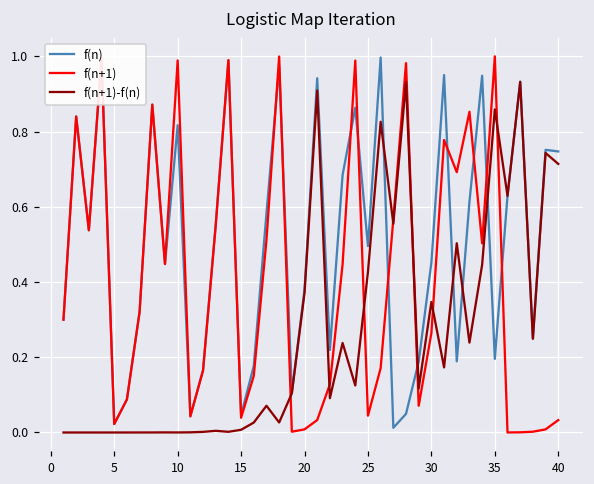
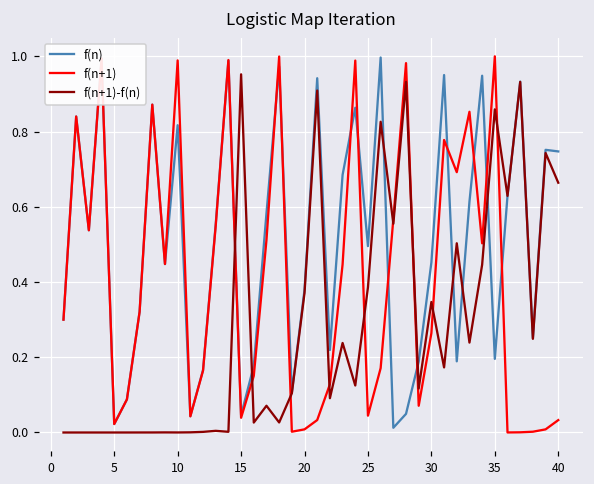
f(n+1)-f(n), 15: 0.01 -> 0.95
f(n+1)-f(n), 25: 0.43 -> 0.39
f(n+1)-f(n), 40: 0.71 -> 0.66
